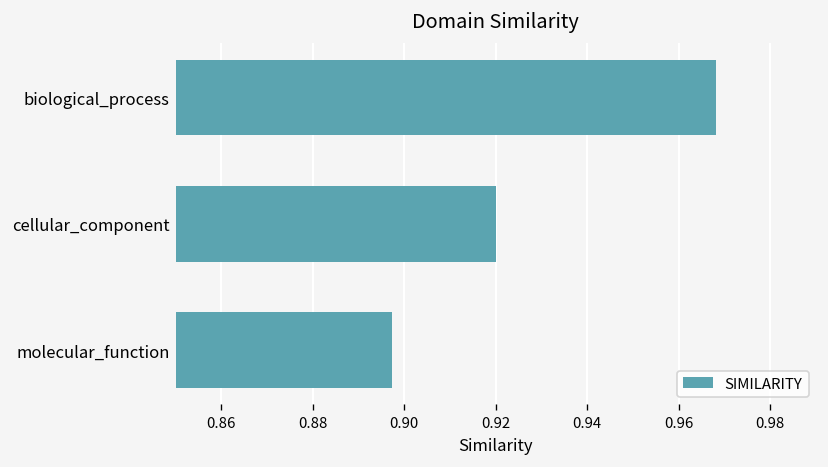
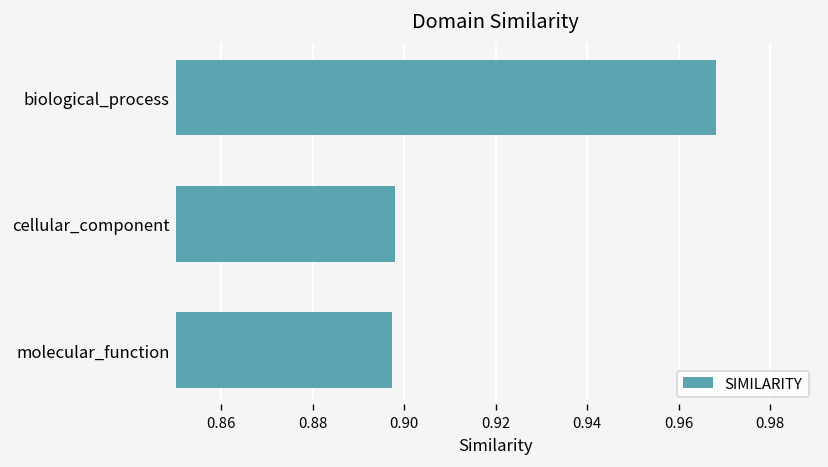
cellular_component: 0.920 -> 0.898
